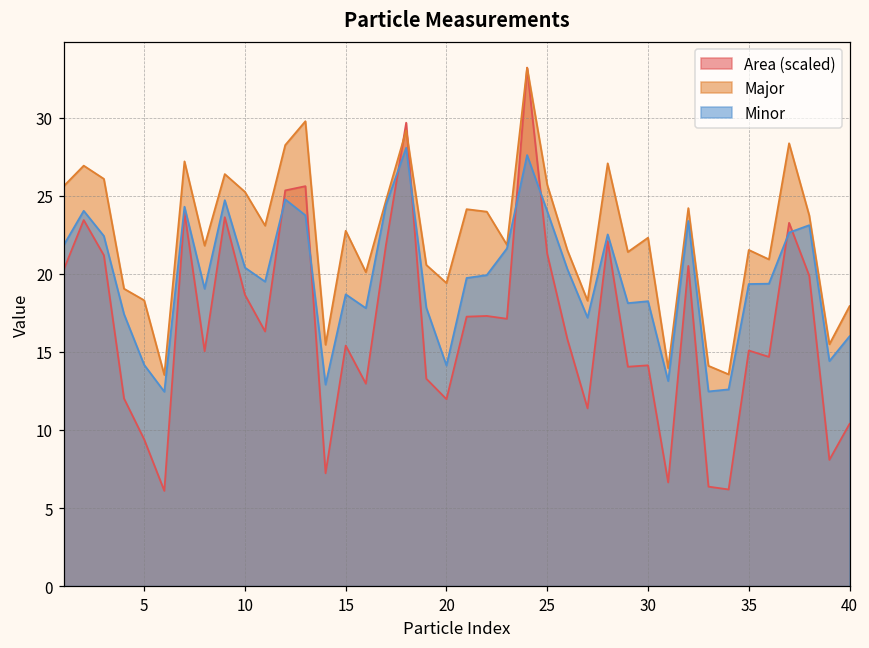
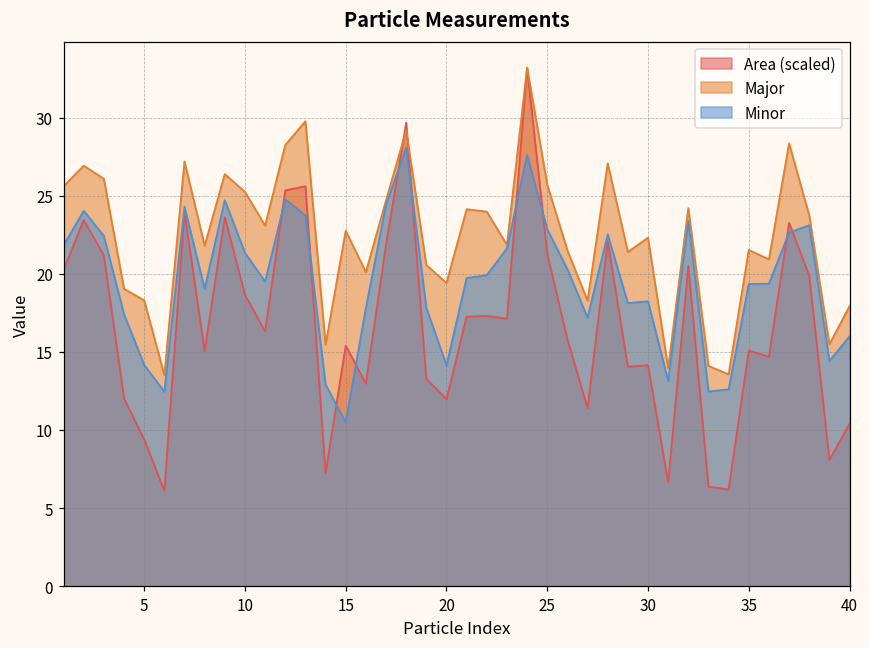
Minor, 10: 20.4 -> 21.3
Minor, 15: 18.7 -> 10.5
Minor, 25: 24.0 -> 22.9
